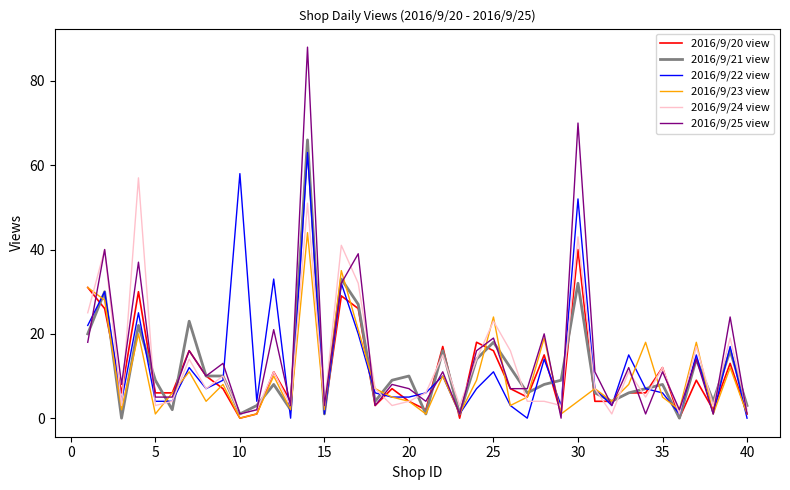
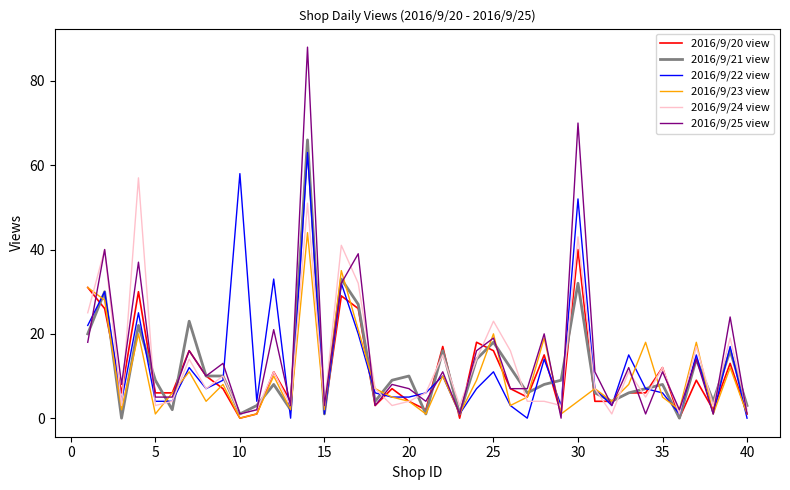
2016/9/23 view, 25: 24 -> 20
